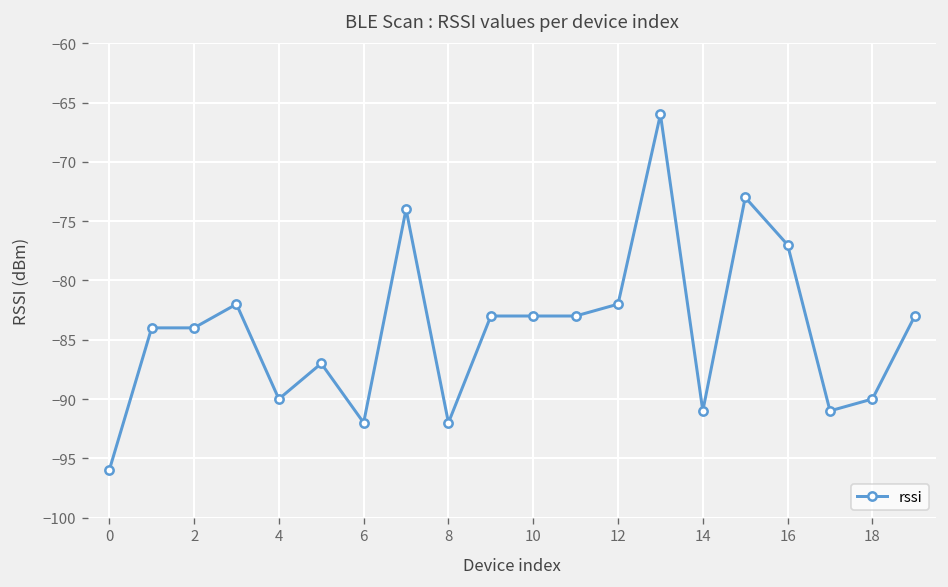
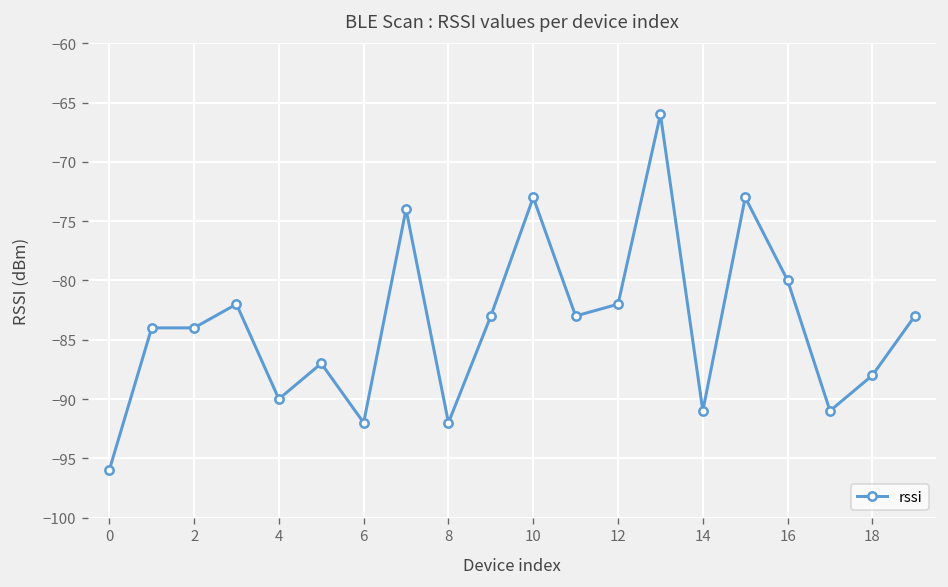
10: -83 -> -73
16: -77 -> -80
18: -90 -> -88
